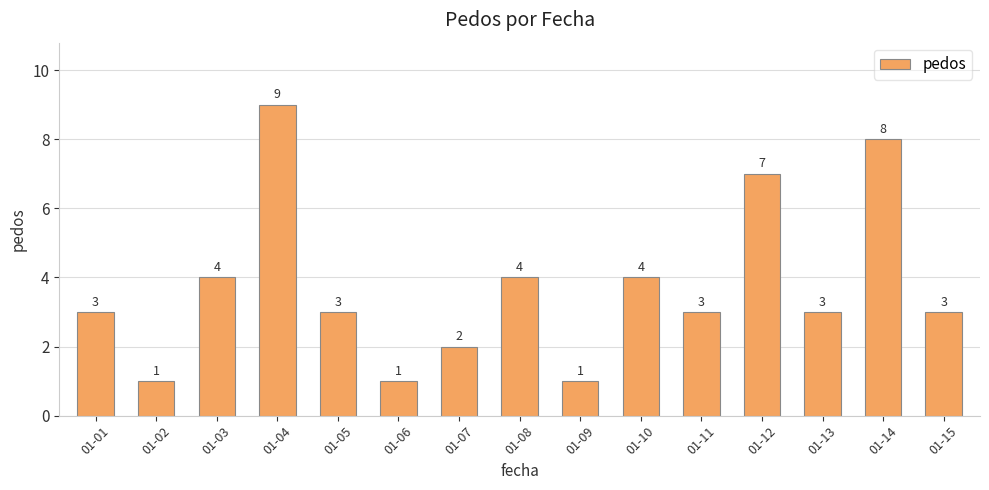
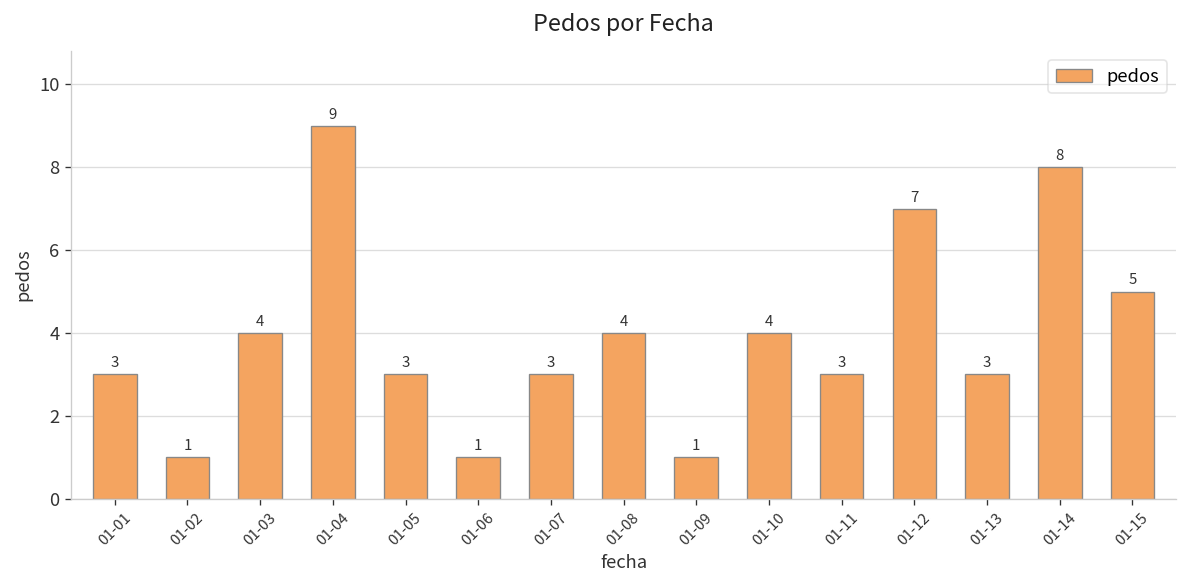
01-07: 2 -> 3
01-15: 3 -> 5
